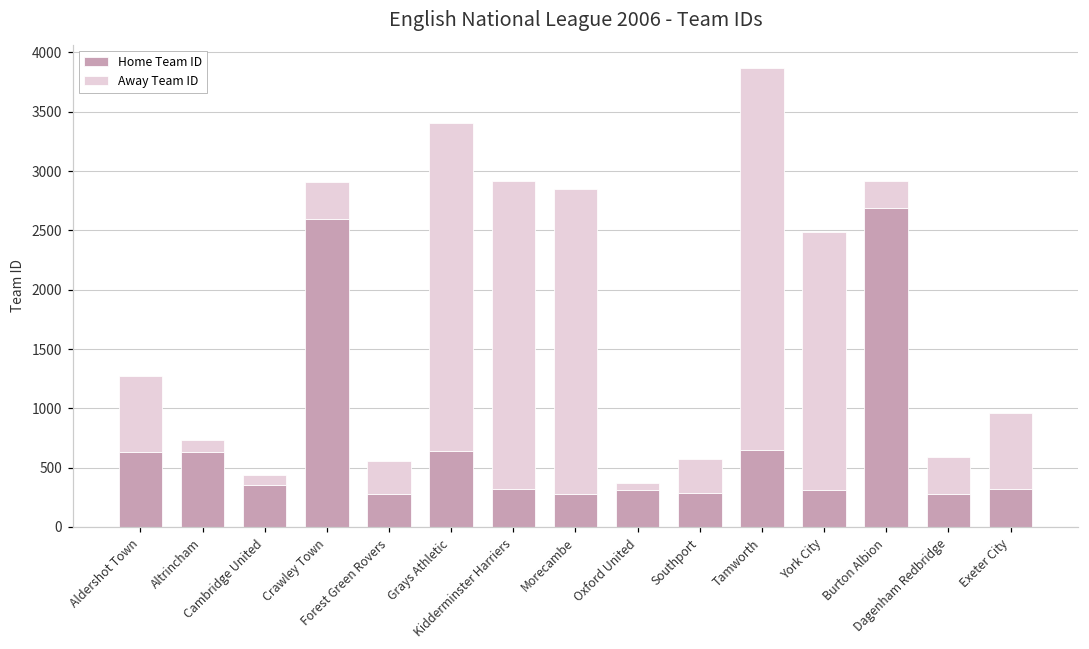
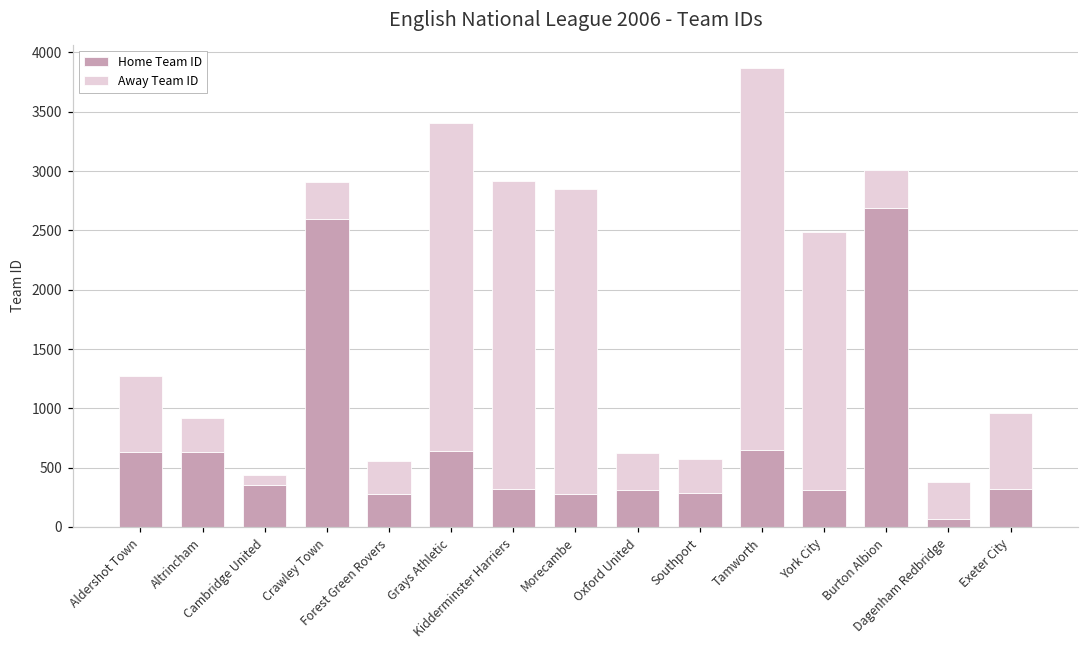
Away Team ID, Altrincham: 100 -> 290
Away Team ID, Oxford United: 60 -> 310
Away Team ID, Burton Albion: 230 -> 320
Home Team ID, Dagenham Redbridge: 280 -> 70
